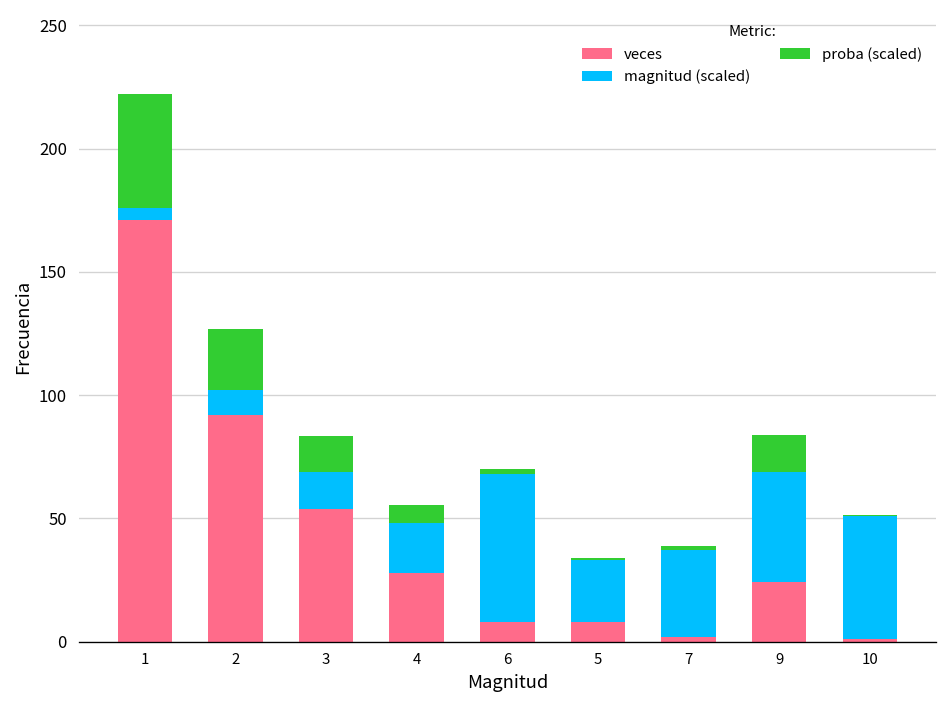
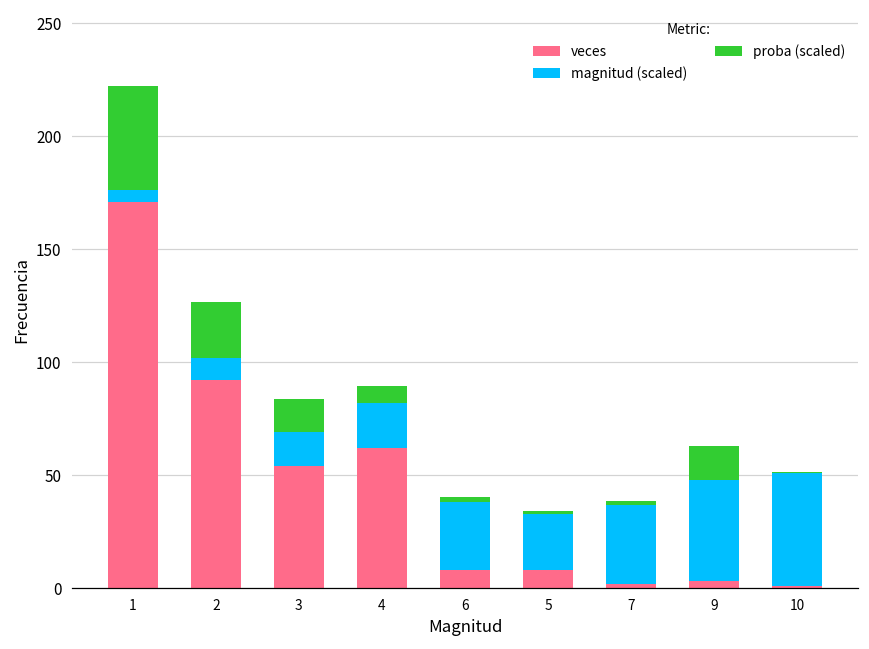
veces, 4: 28 -> 62
magnitud (scaled), 6: 60 -> 30
veces, 9: 24 -> 3
